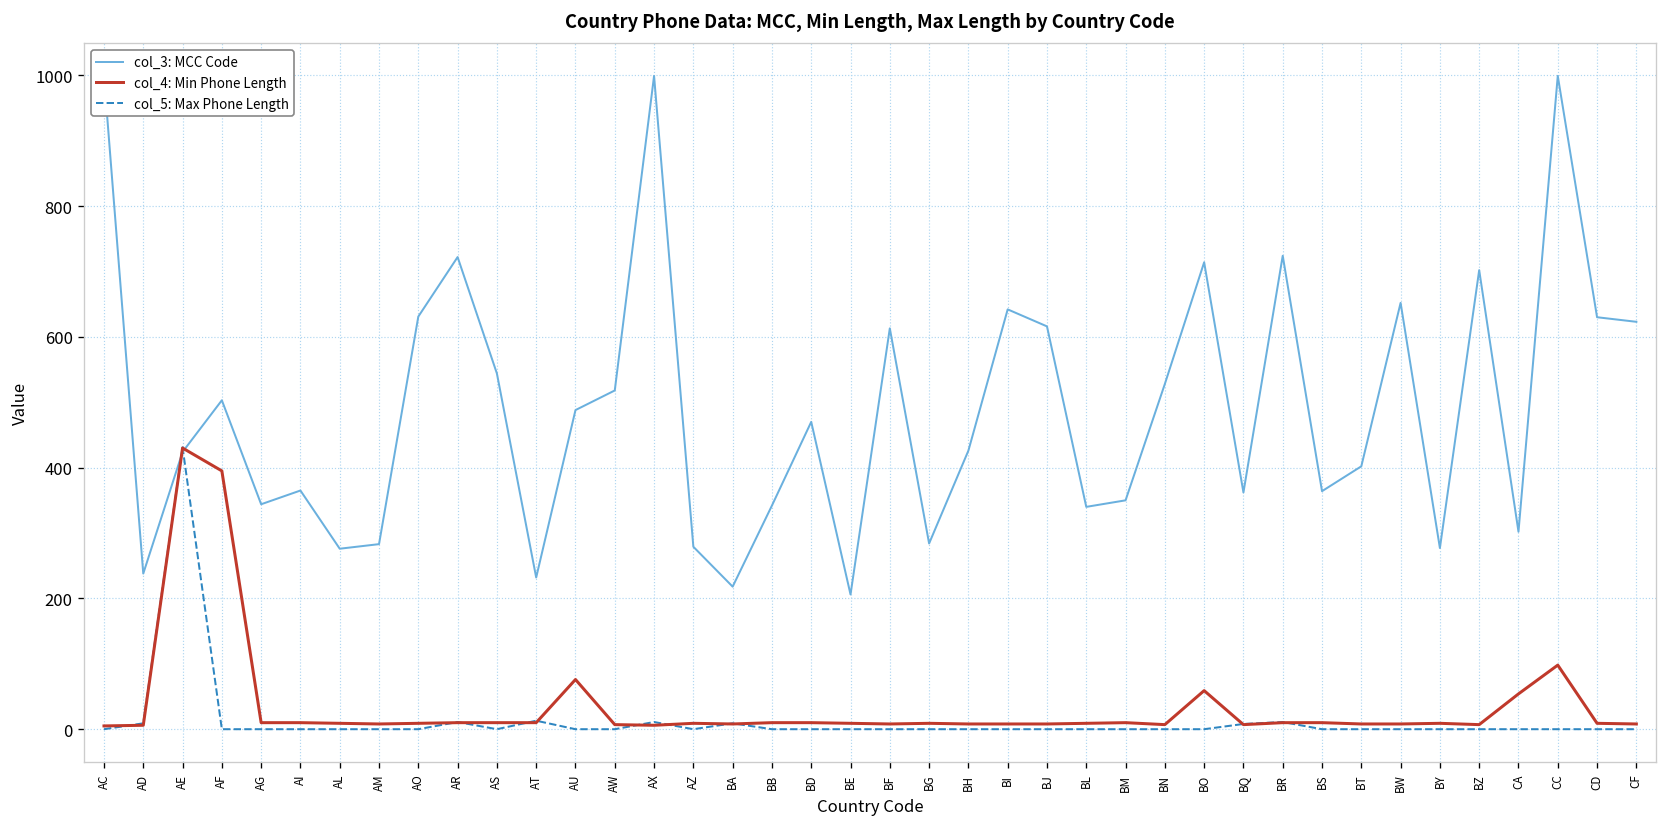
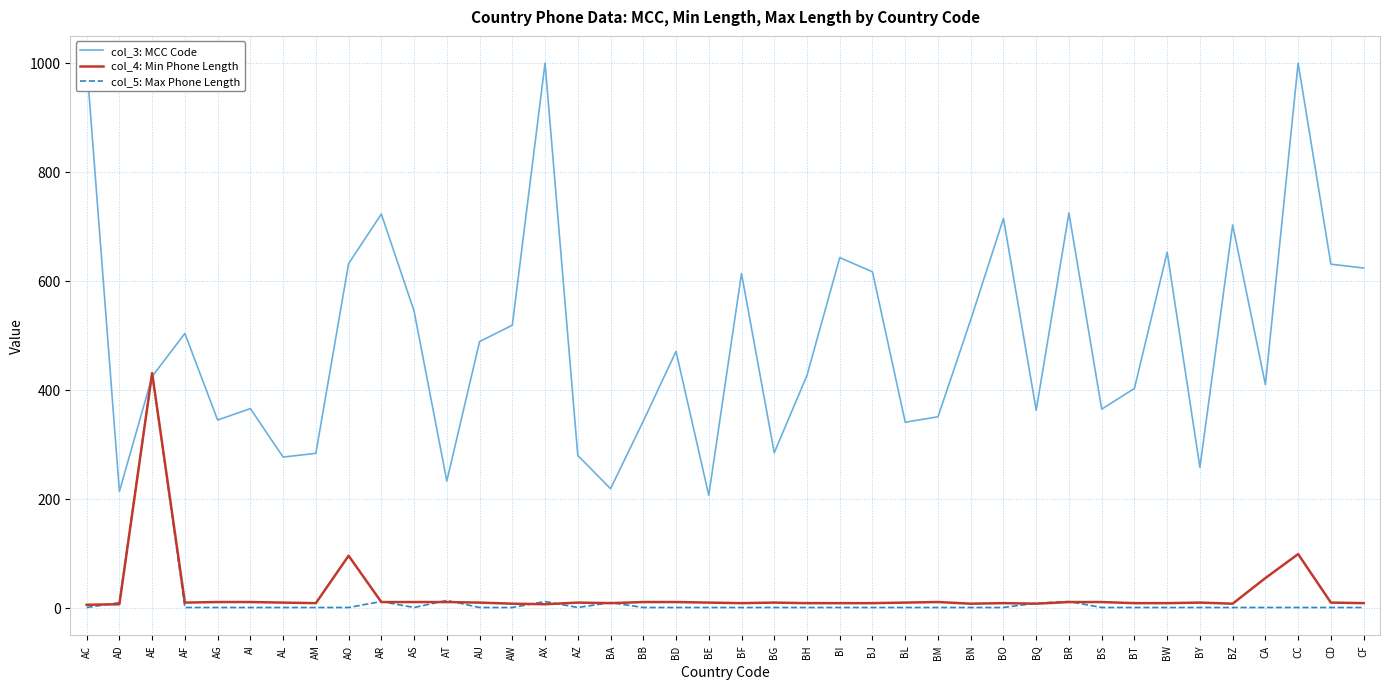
col_3: MCC Code, AD: 240 -> 210
col_4: Min Phone Length, AF: 400 -> 10
col_4: Min Phone Length, AO: 10 -> 100
col_4: Min Phone Length, AU: 80 -> 10
col_4: Min Phone Length, BO: 60 -> 10
col_3: MCC Code, BY: 280 -> 260
col_3: MCC Code, CA: 300 -> 410
